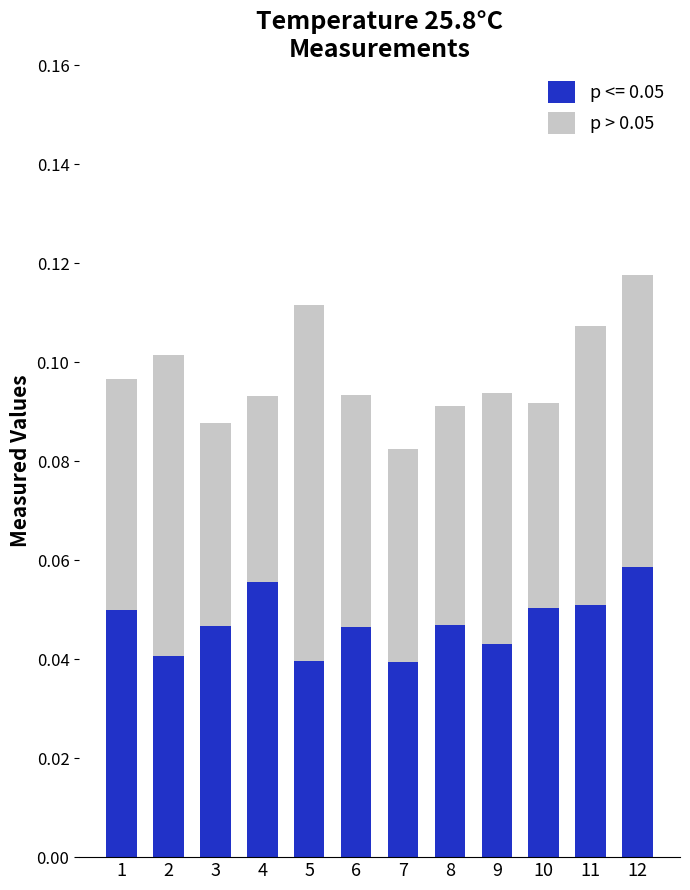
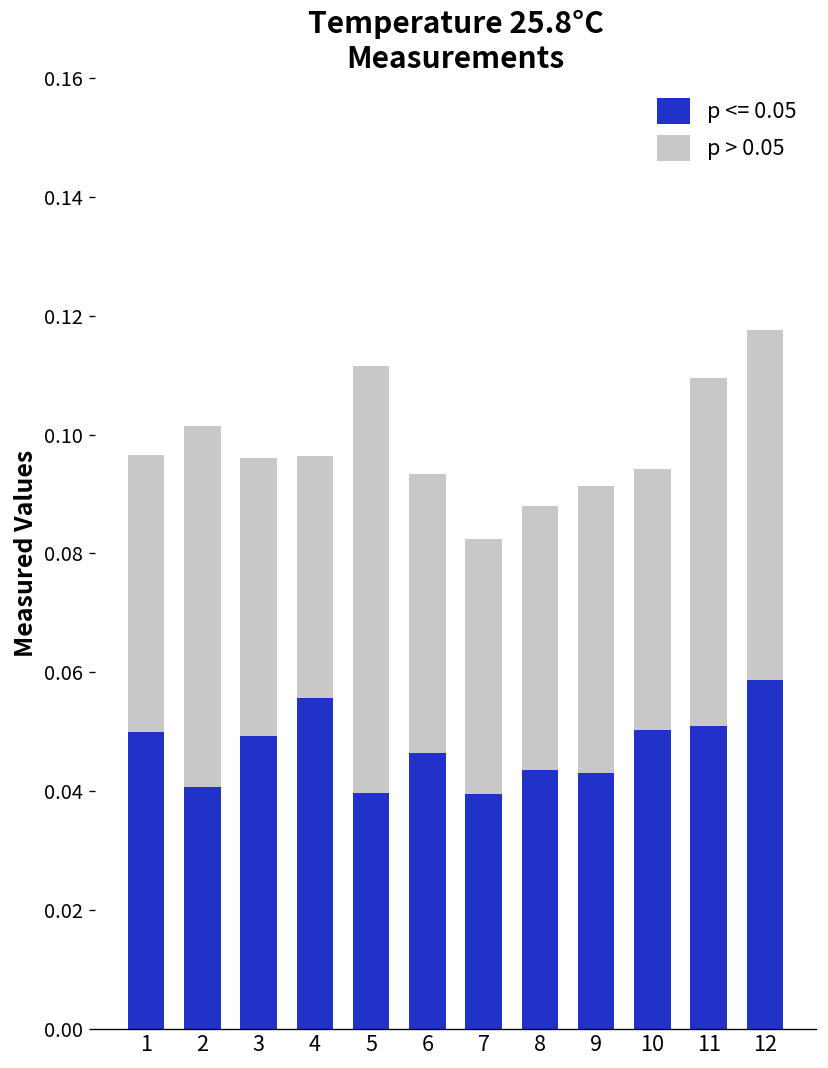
p <= 0.05, 3: 0.047 -> 0.049
p > 0.05, 3: 0.041 -> 0.047
p > 0.05, 4: 0.038 -> 0.041
p <= 0.05, 8: 0.047 -> 0.044
p > 0.05, 9: 0.051 -> 0.048
p > 0.05, 10: 0.041 -> 0.044
p > 0.05, 11: 0.056 -> 0.059
